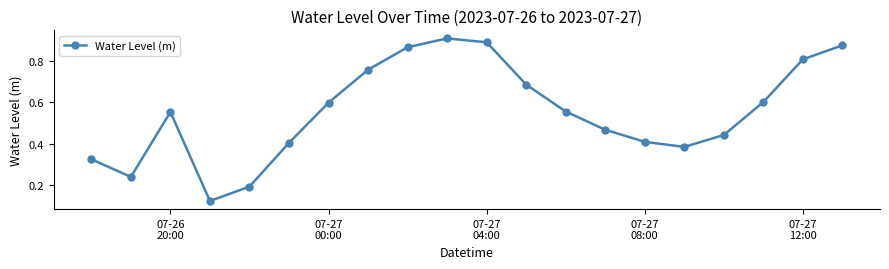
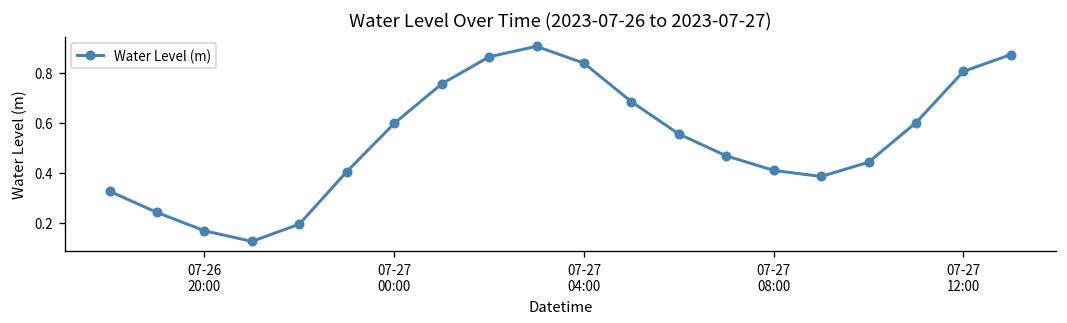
07-26 20:00: 0.55 -> 0.17
07-27 04:00: 0.89 -> 0.84
